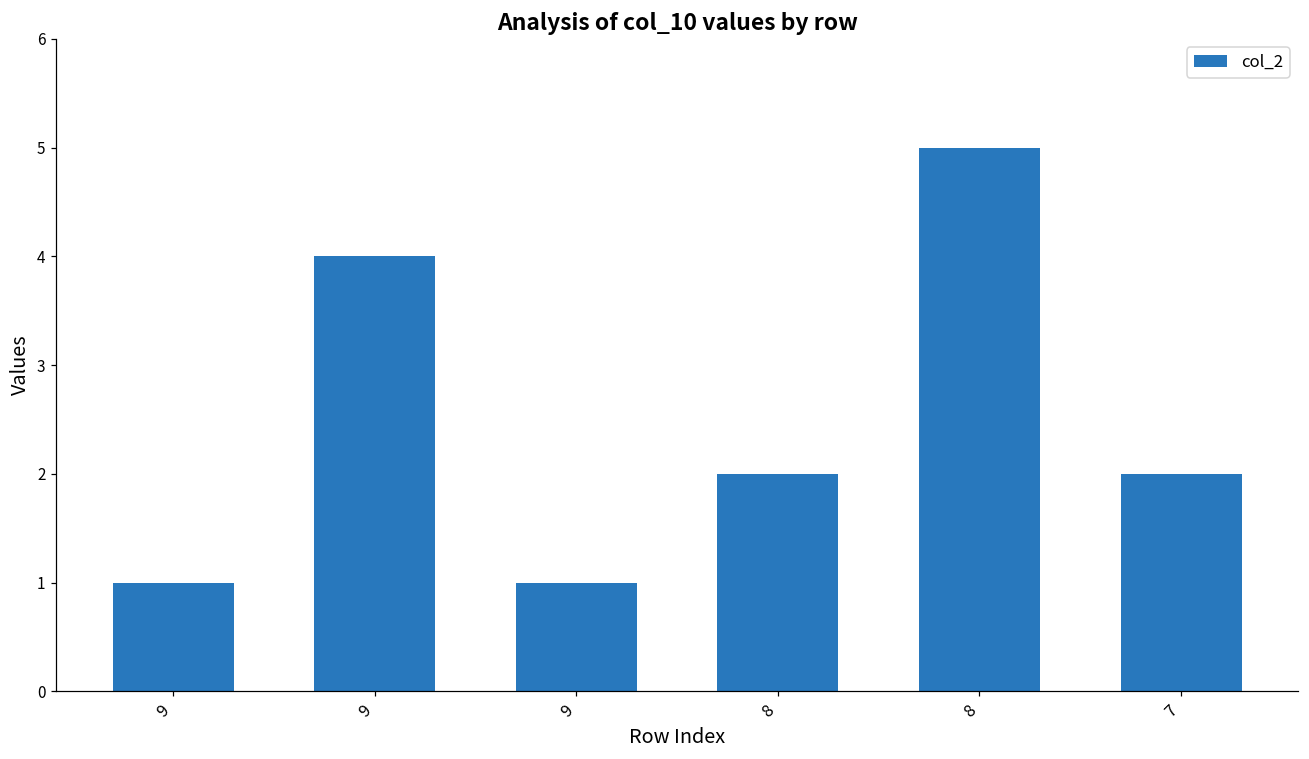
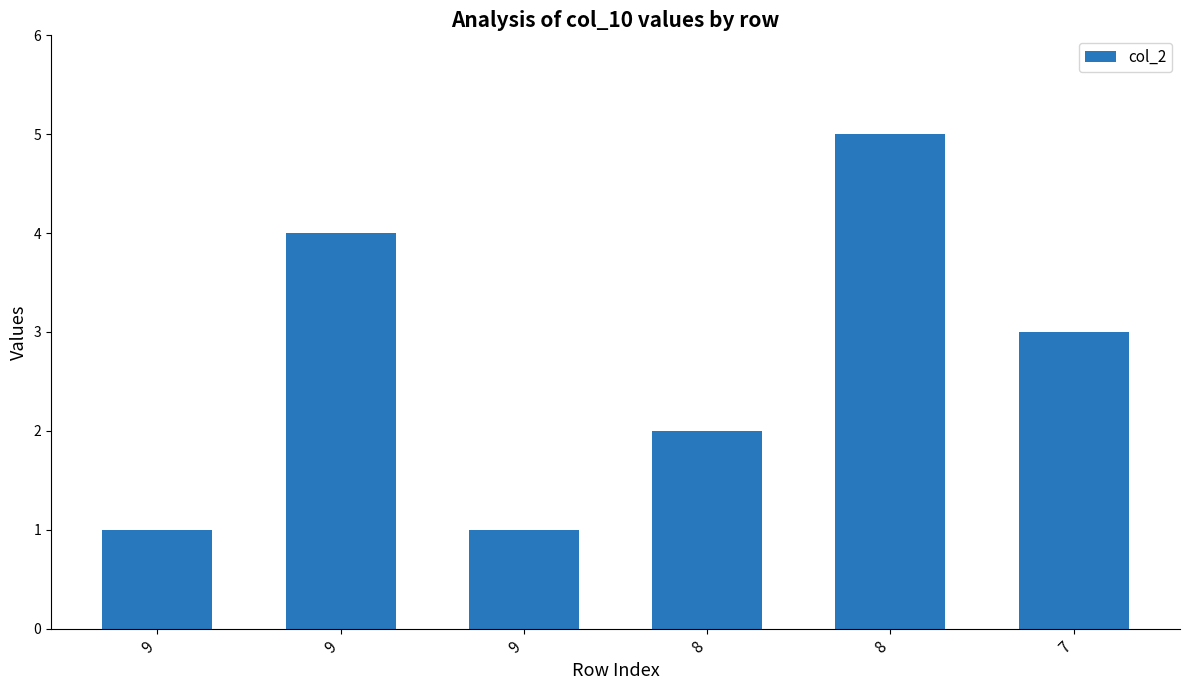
7: 2 -> 3
